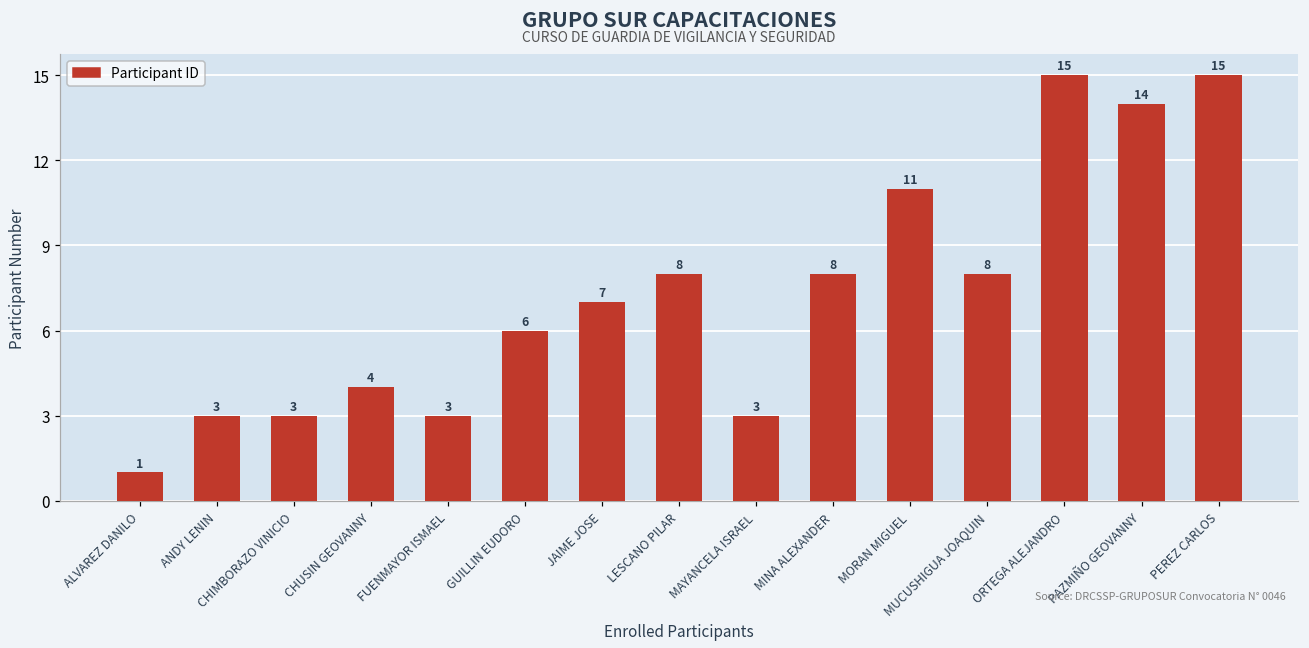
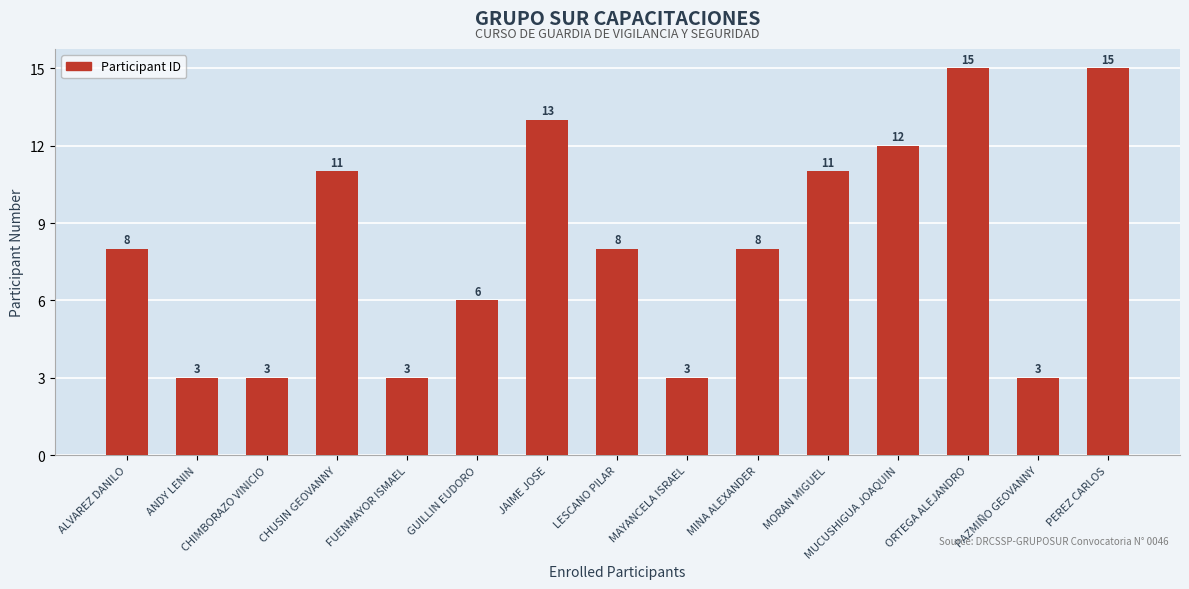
ALVAREZ DANILO: 1 -> 8
CHUSIN GEOVANNY: 4 -> 11
JAIME JOSE: 7 -> 13
MUCUSHIGUA JOAQUIN: 8 -> 12
PAZMIÑO GEOVANNY: 14 -> 3
